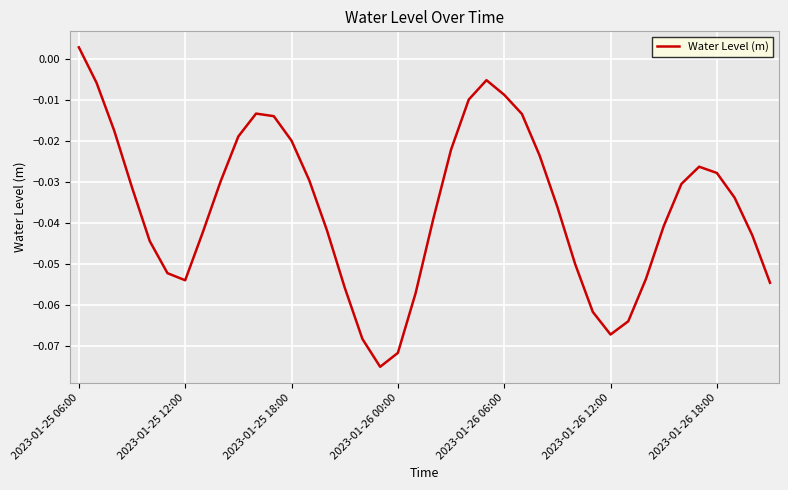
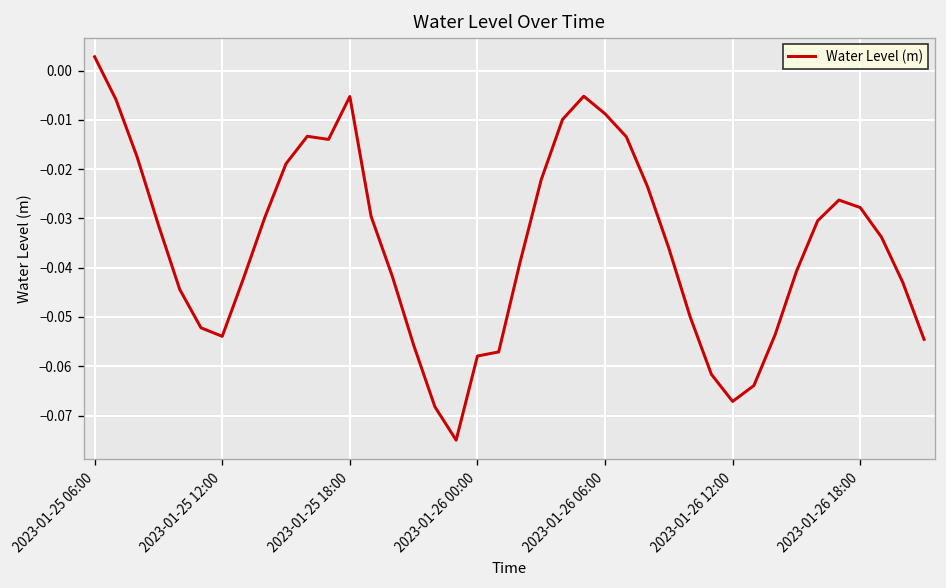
2023-01-25 18:00: -0.020 -> -0.005
2023-01-26 00:00: -0.072 -> -0.058
